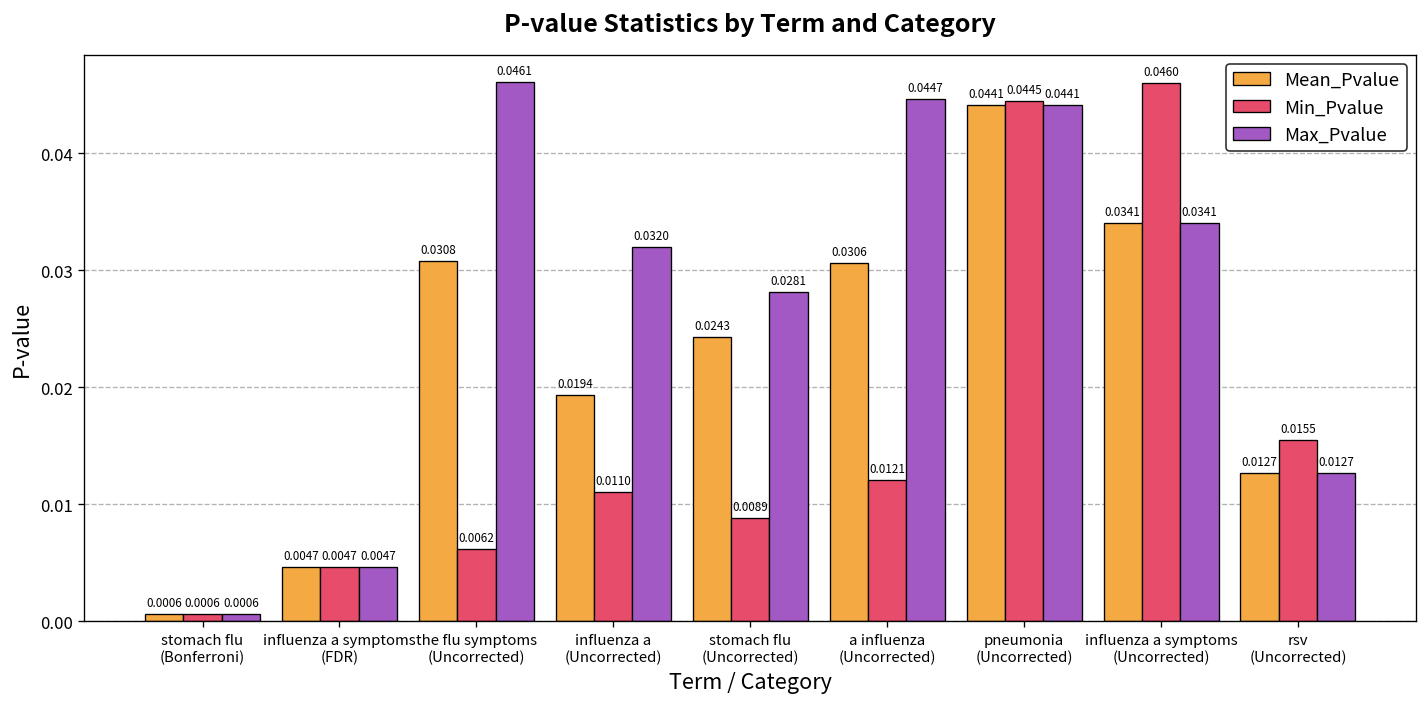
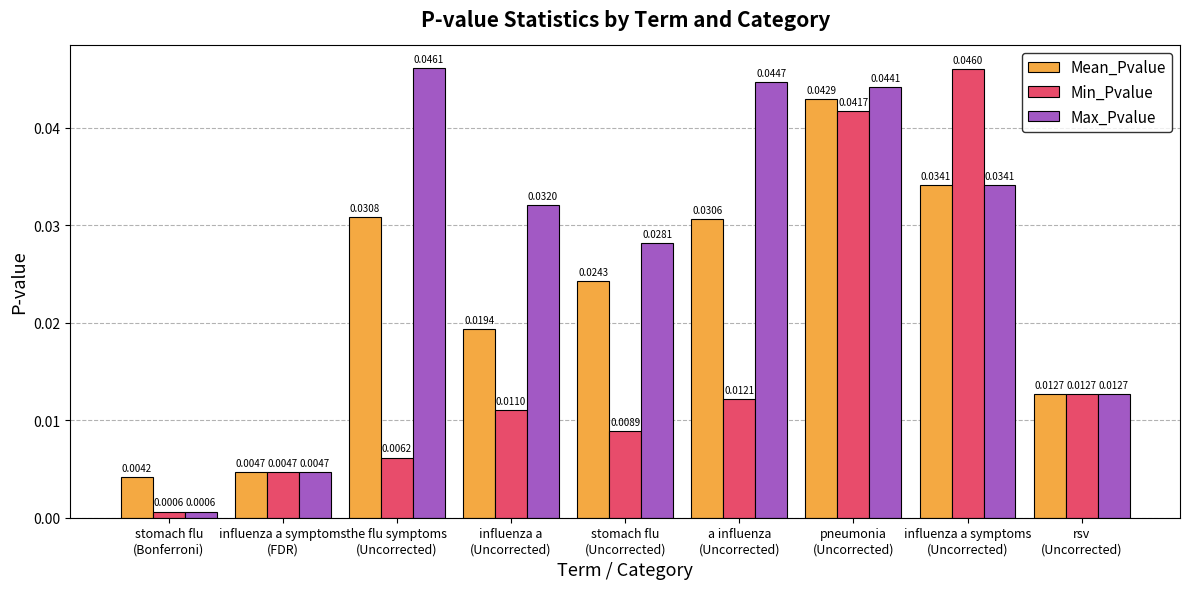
Mean_Pvalue, stomach flu (Bonferroni): 0.0006 -> 0.0042
Mean_Pvalue, pneumonia (Uncorrected): 0.0441 -> 0.0429
Min_Pvalue, pneumonia (Uncorrected): 0.0445 -> 0.0417
Min_Pvalue, rsv (Uncorrected): 0.0155 -> 0.0127
